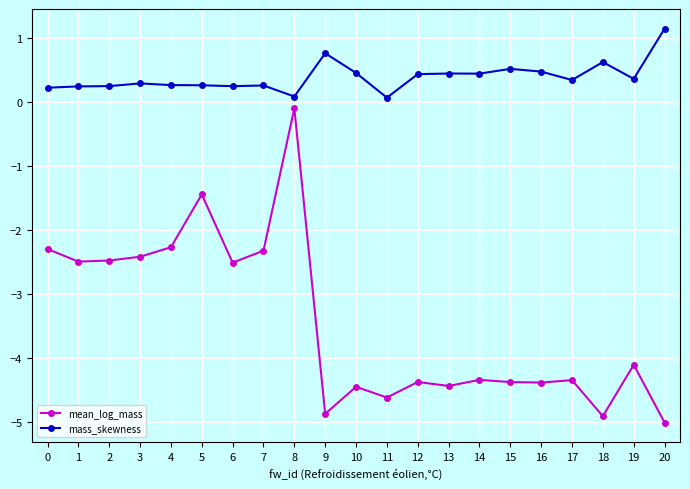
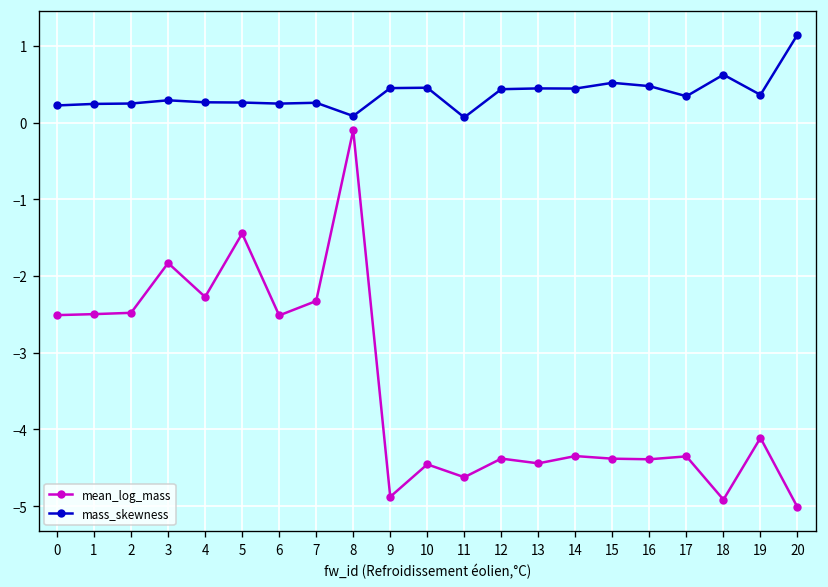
mean_log_mass, 0: -2.3 -> -2.5
mean_log_mass, 3: -2.4 -> -1.8
mass_skewness, 9: 0.8 -> 0.4
